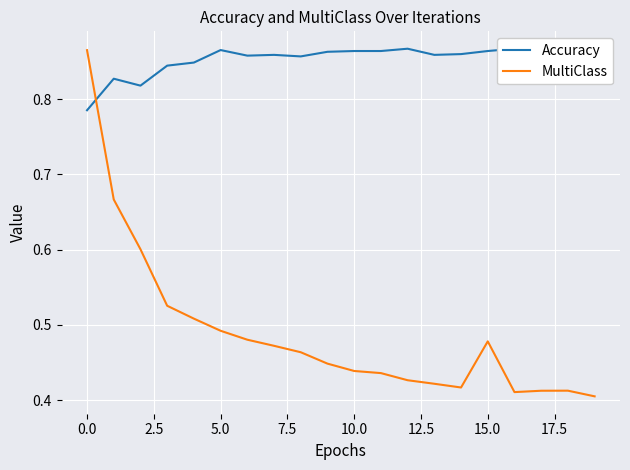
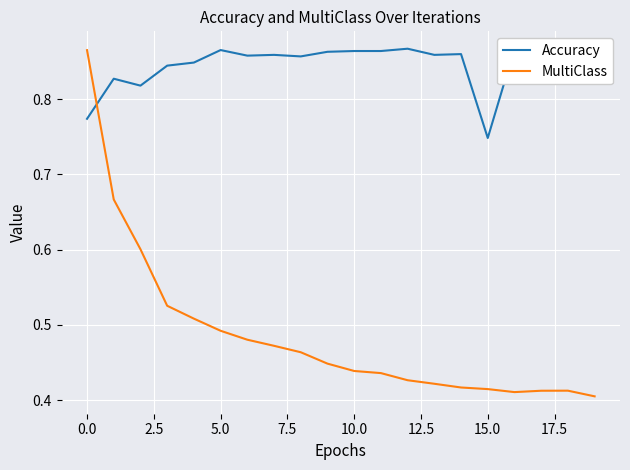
Accuracy, 0.0: 0.79 -> 0.77
Accuracy, 15.0: 0.86 -> 0.75
MultiClass, 15.0: 0.48 -> 0.41
